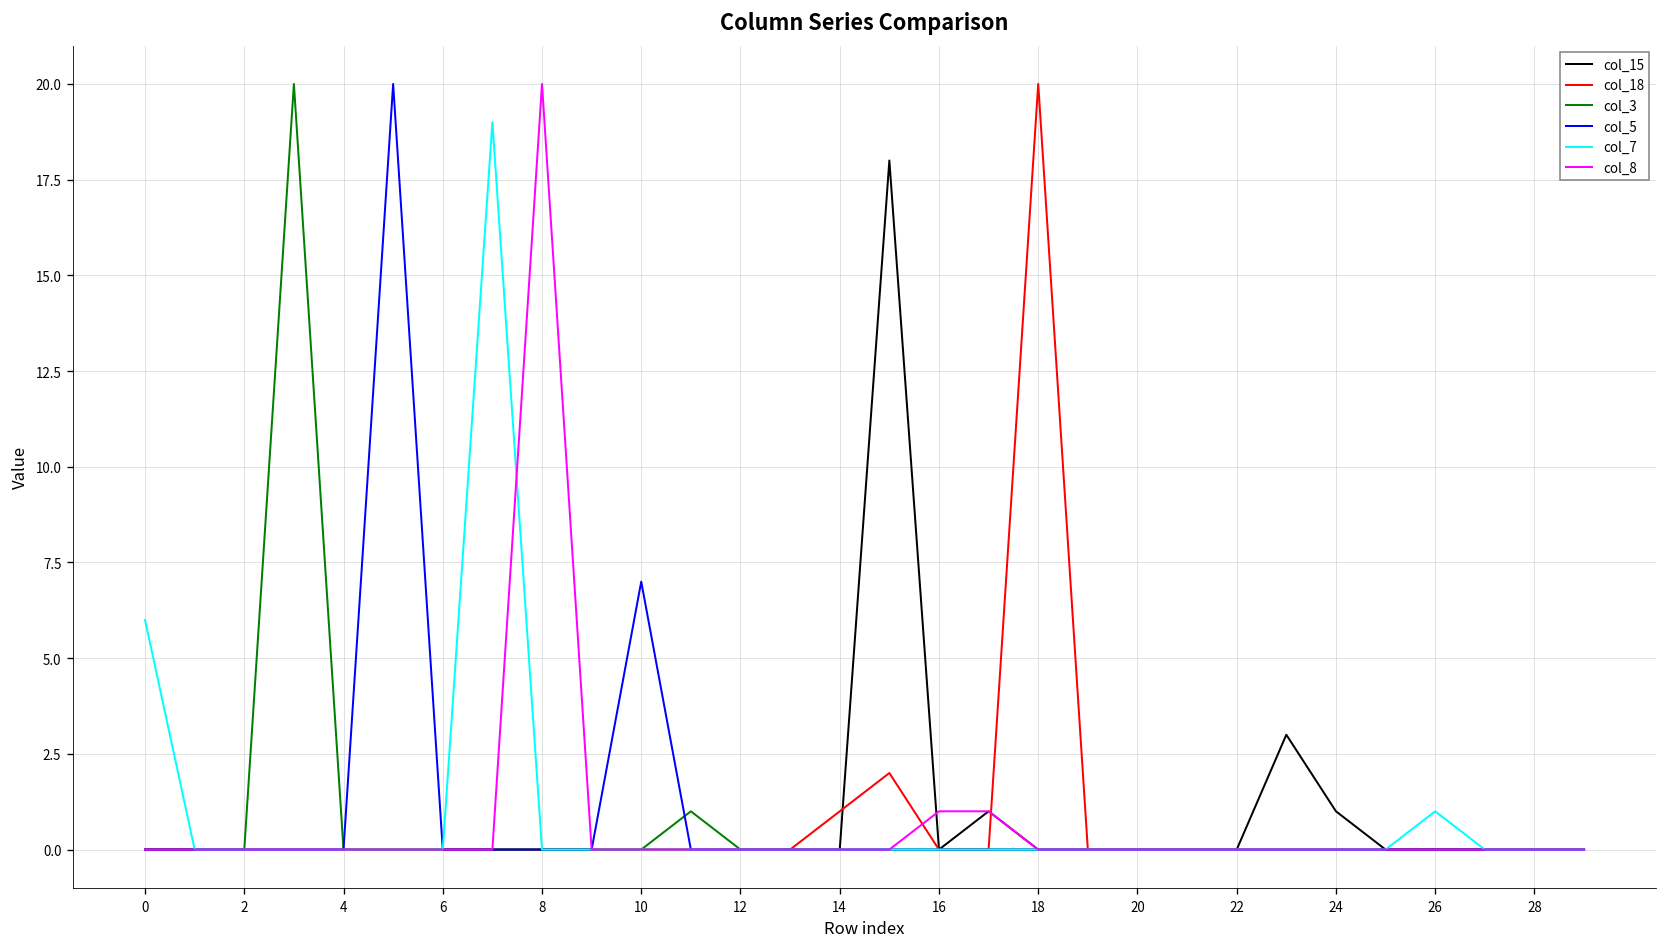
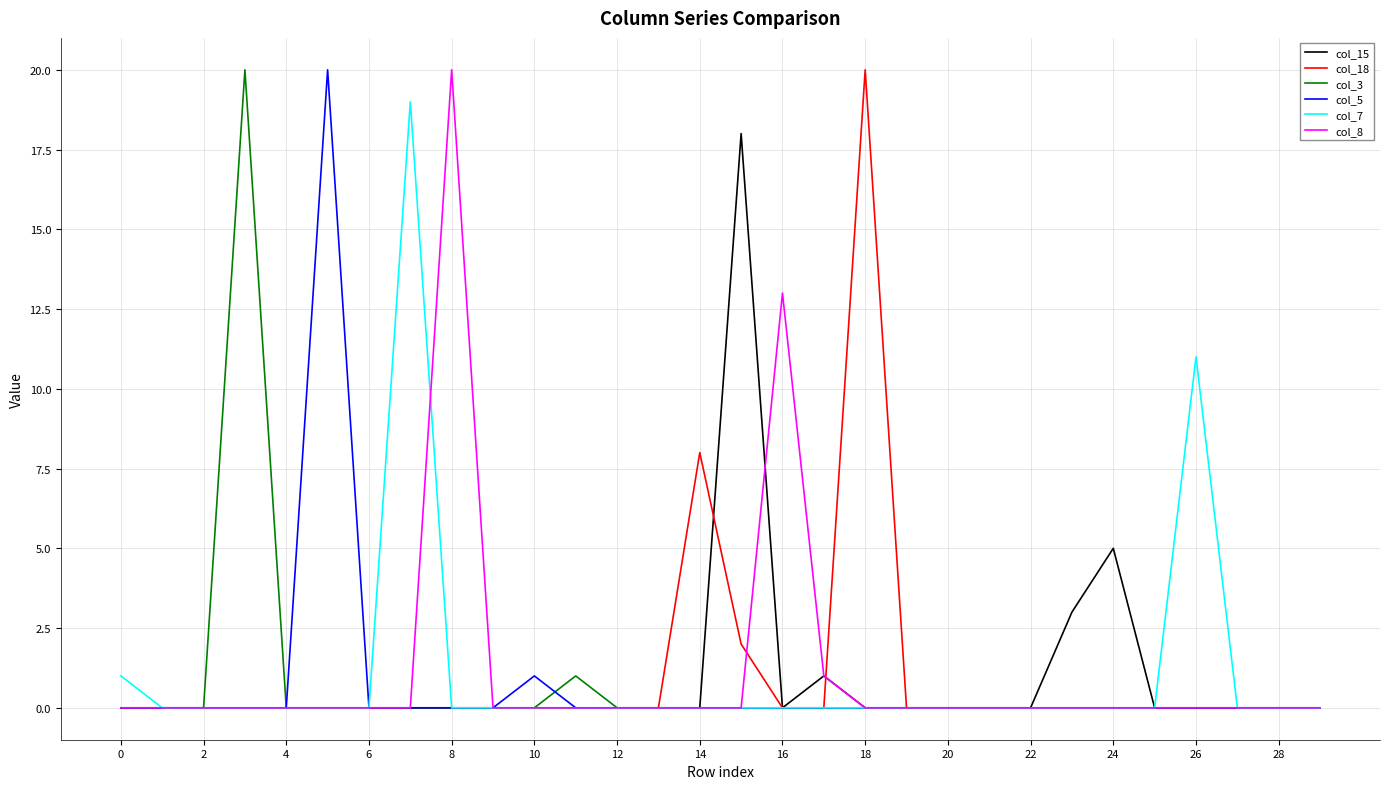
col_7, 0: 6 -> 1
col_5, 10: 7 -> 1
col_18, 14: 1 -> 8
col_8, 16: 1 -> 13
col_15, 24: 1 -> 5
col_7, 26: 1 -> 11
